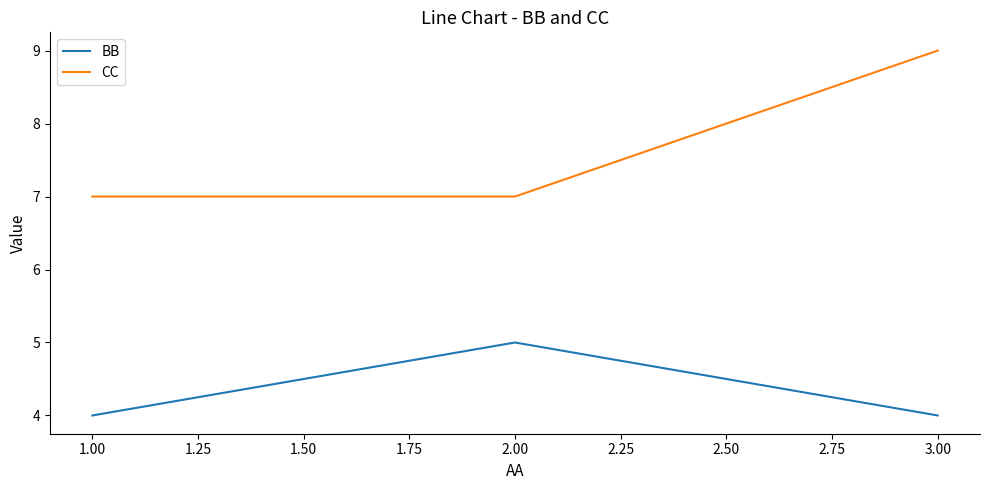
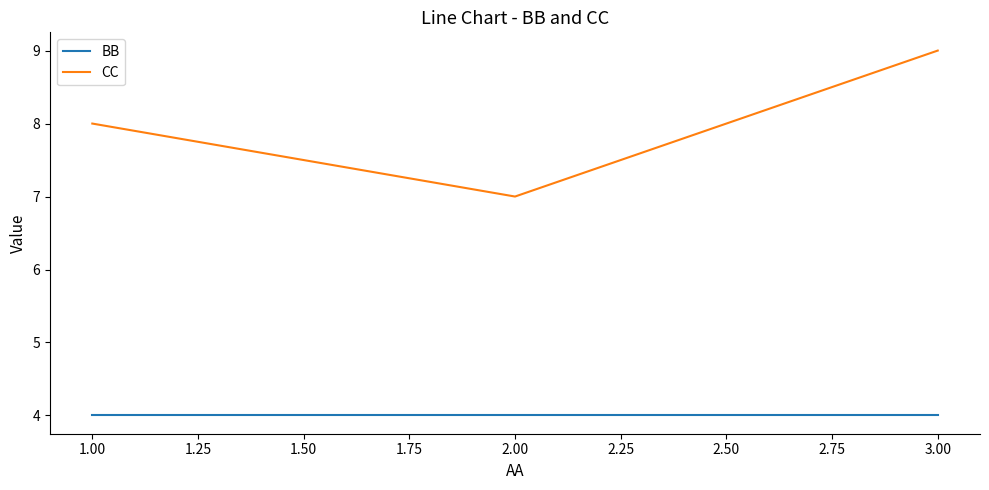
CC, 1.00: 7 -> 8
BB, 2.00: 5 -> 4
